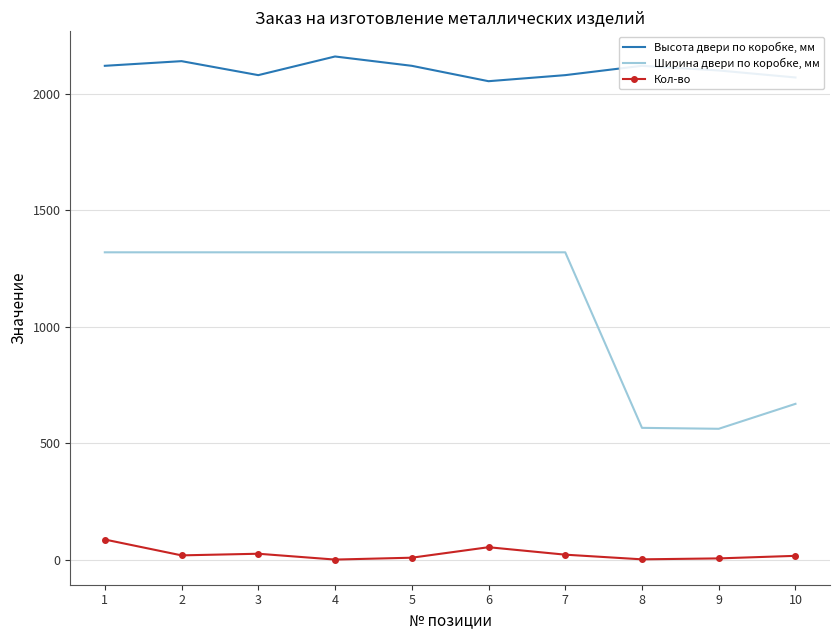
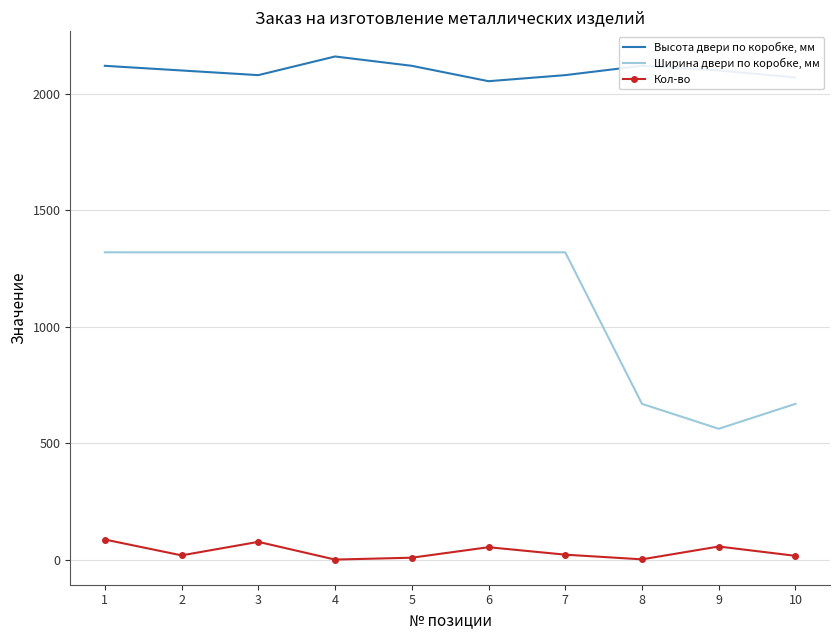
Высота двери по коробке, мм, 2: 2140 -> 2100
Кол-во, 3: 30 -> 80
Ширина двери по коробке, мм, 8: 570 -> 670
Кол-во, 9: 10 -> 60
